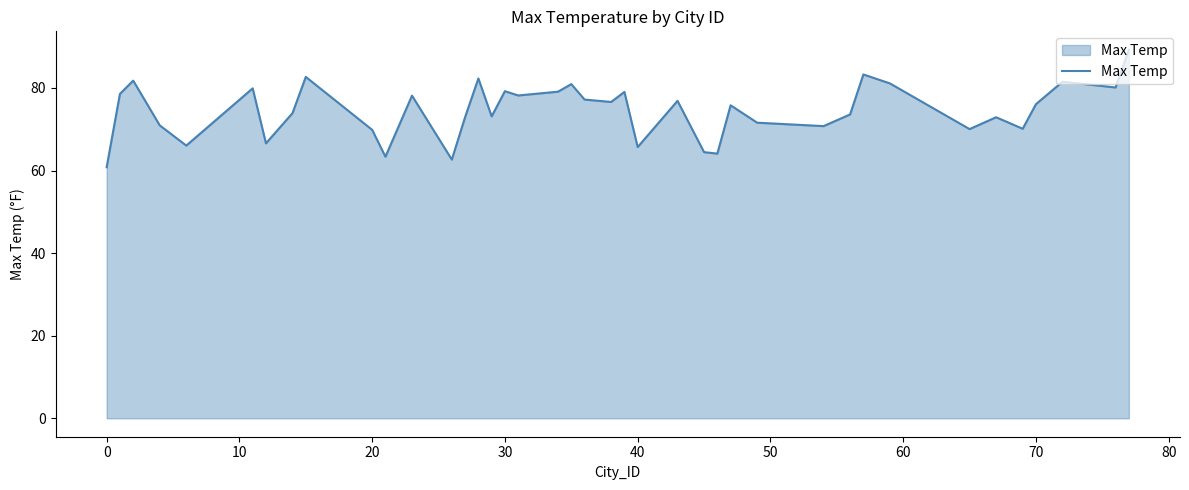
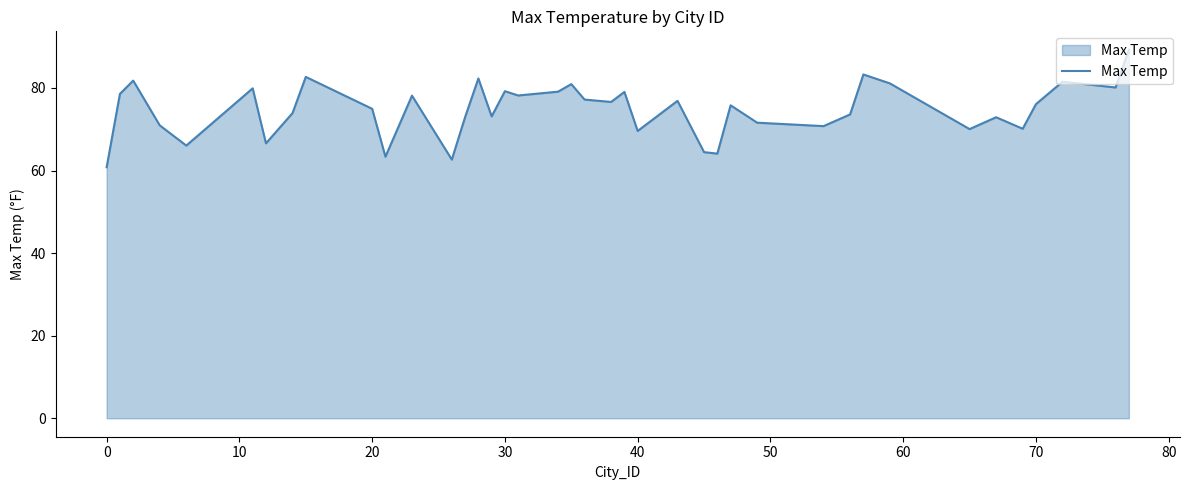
20: 70 -> 75
40: 66 -> 70
